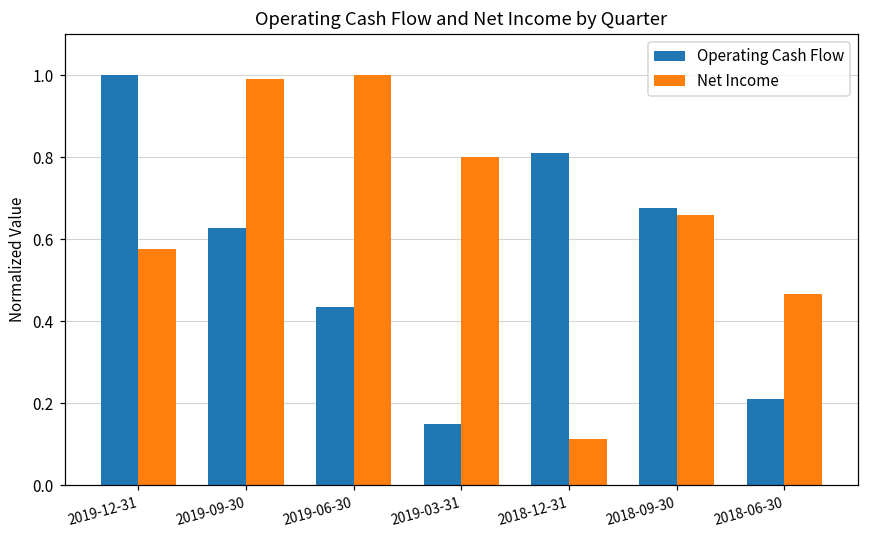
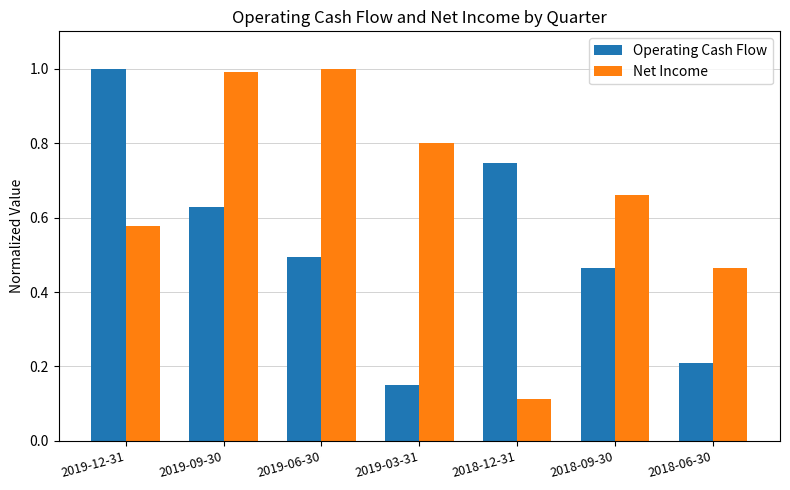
Operating Cash Flow, 2019-06-30: 0.44 -> 0.49
Operating Cash Flow, 2018-12-31: 0.81 -> 0.75
Operating Cash Flow, 2018-09-30: 0.68 -> 0.46
